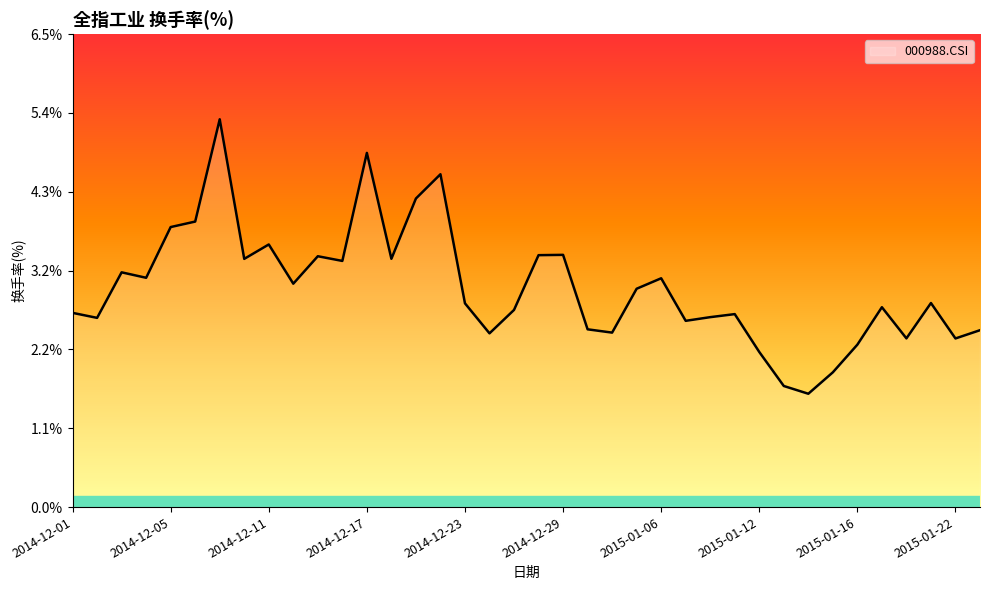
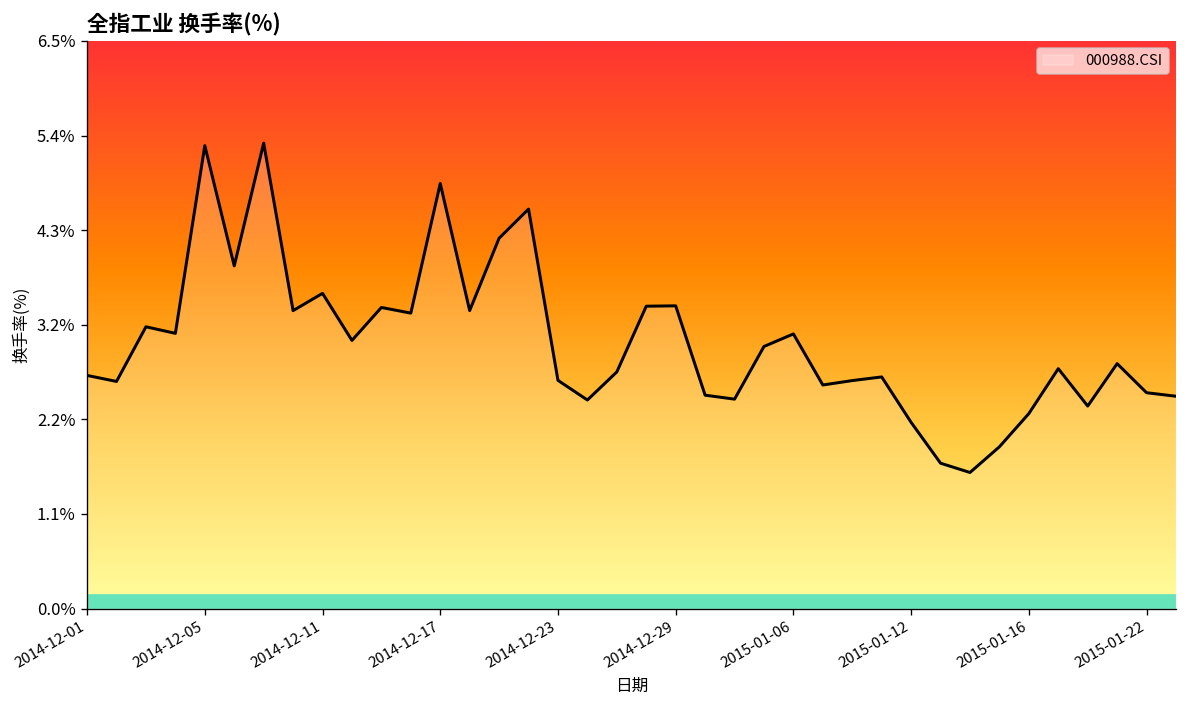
2014-12-05: 3.8% -> 5.3%
2014-12-23: 2.8% -> 2.6%
2015-01-22: 2.3% -> 2.5%
